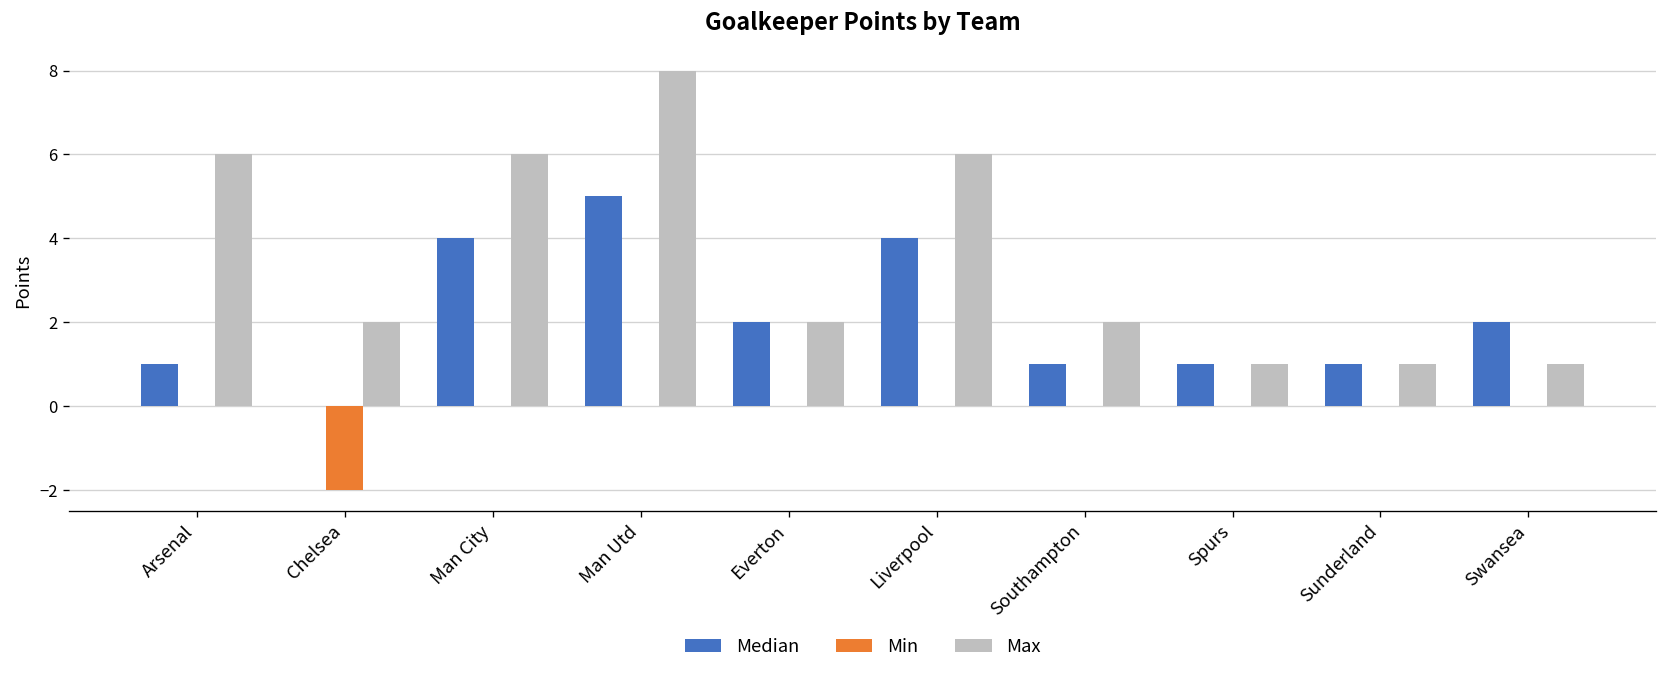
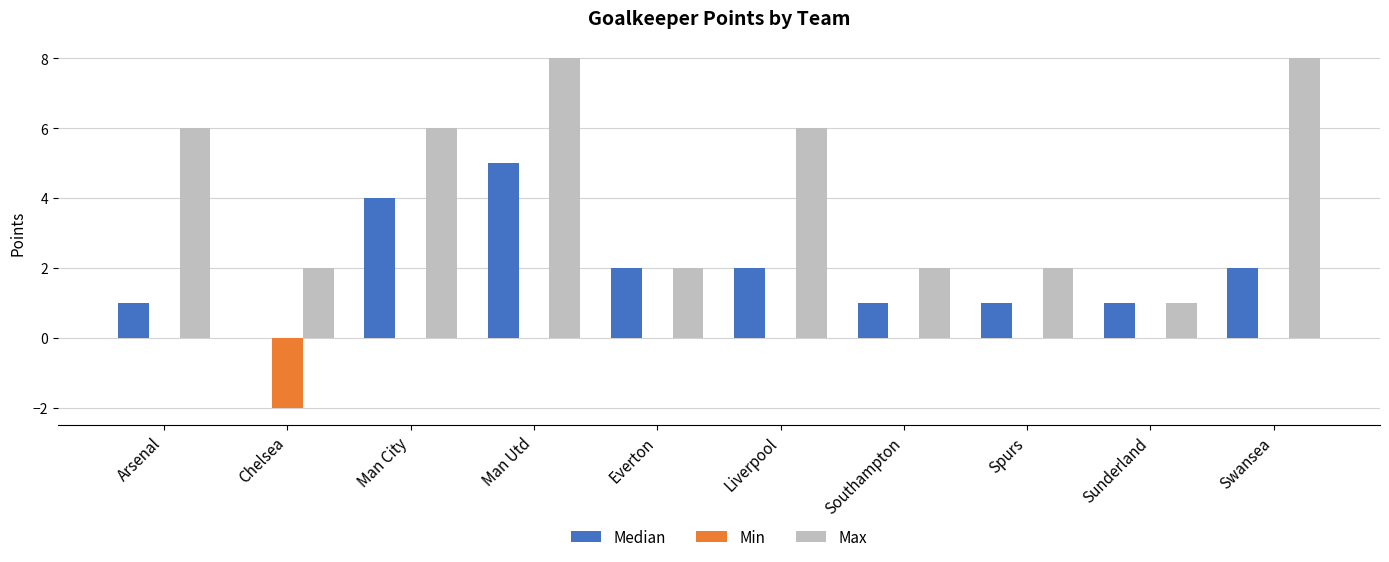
Median, Liverpool: 4 -> 2
Max, Spurs: 1 -> 2
Max, Swansea: 1 -> 8
